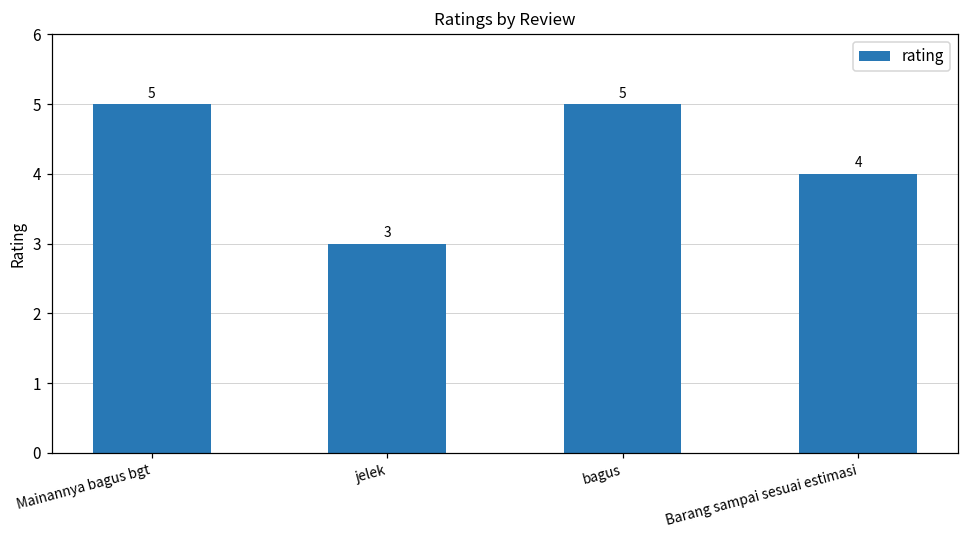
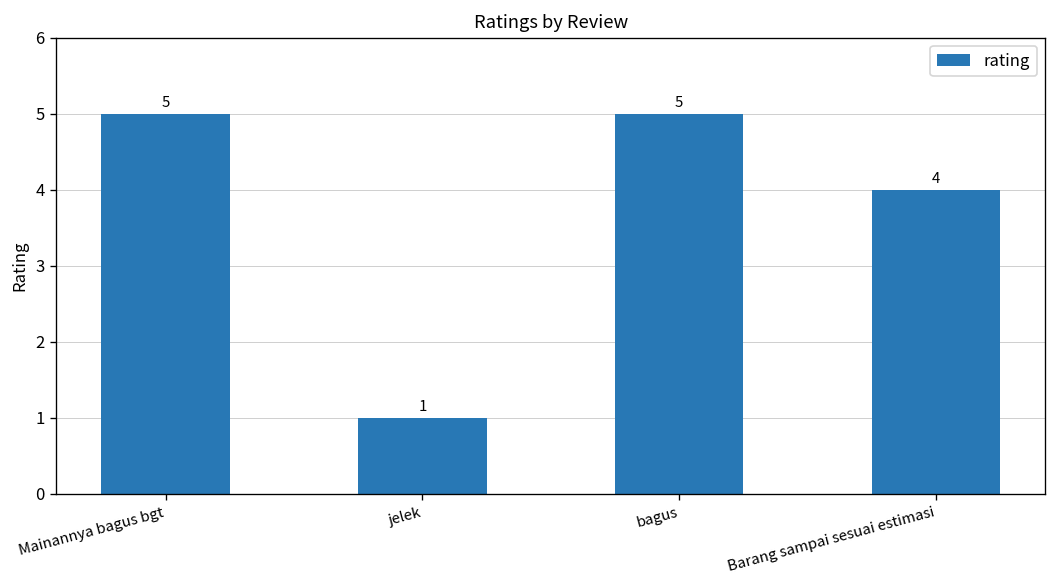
jelek: 3 -> 1
